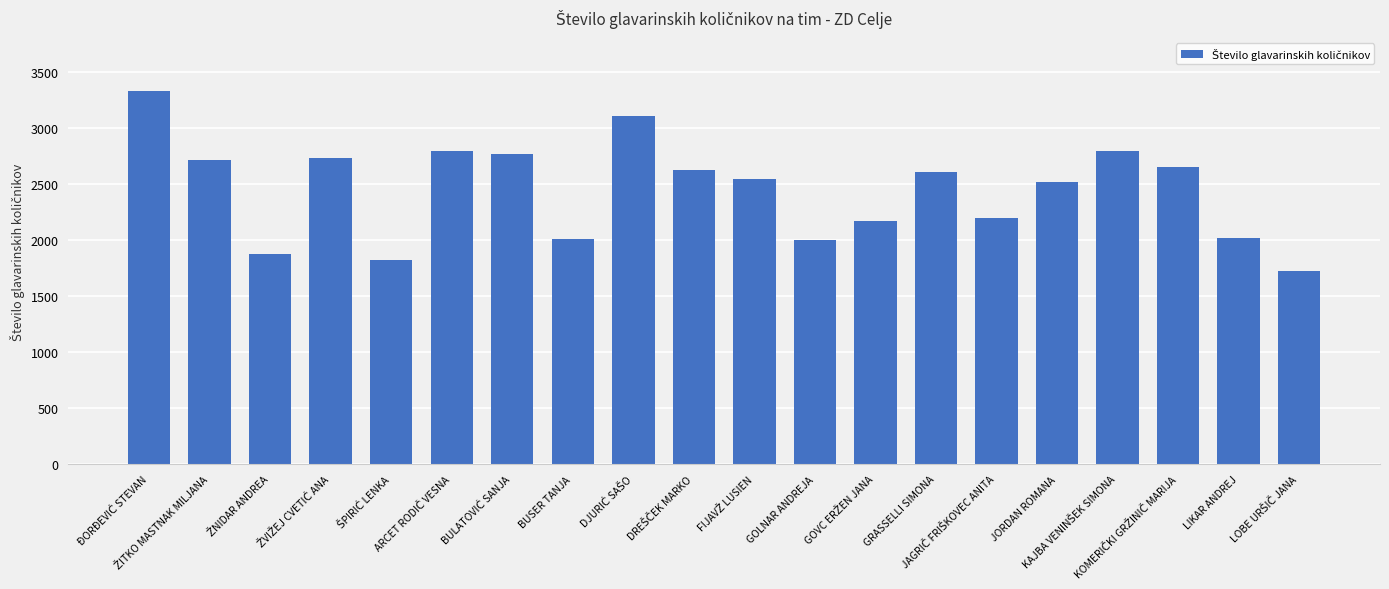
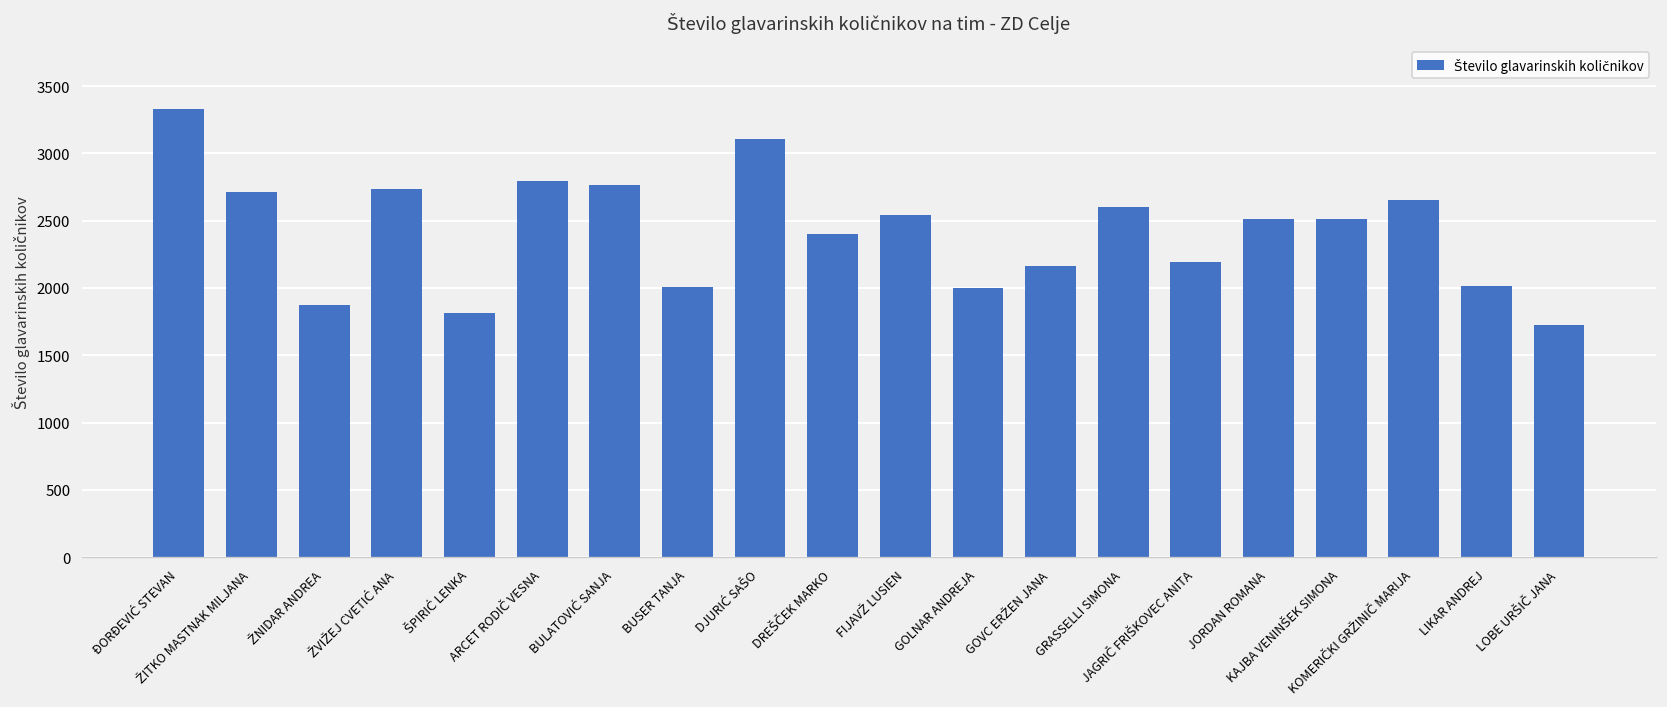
DREŠČEK MARKO: 2620 -> 2400
KAJBA VENINŠEK SIMONA: 2790 -> 2510
